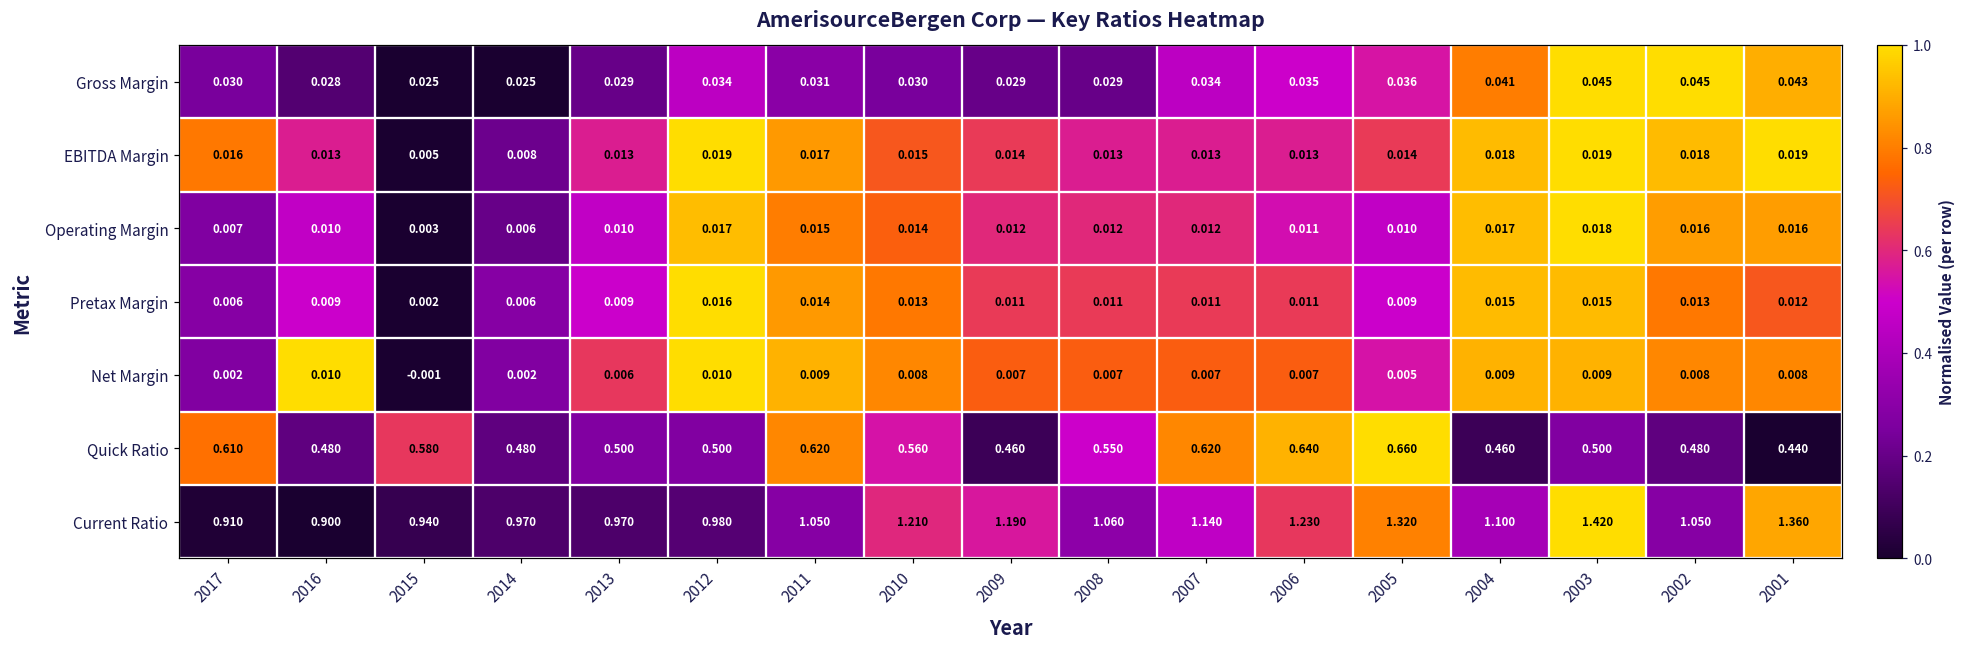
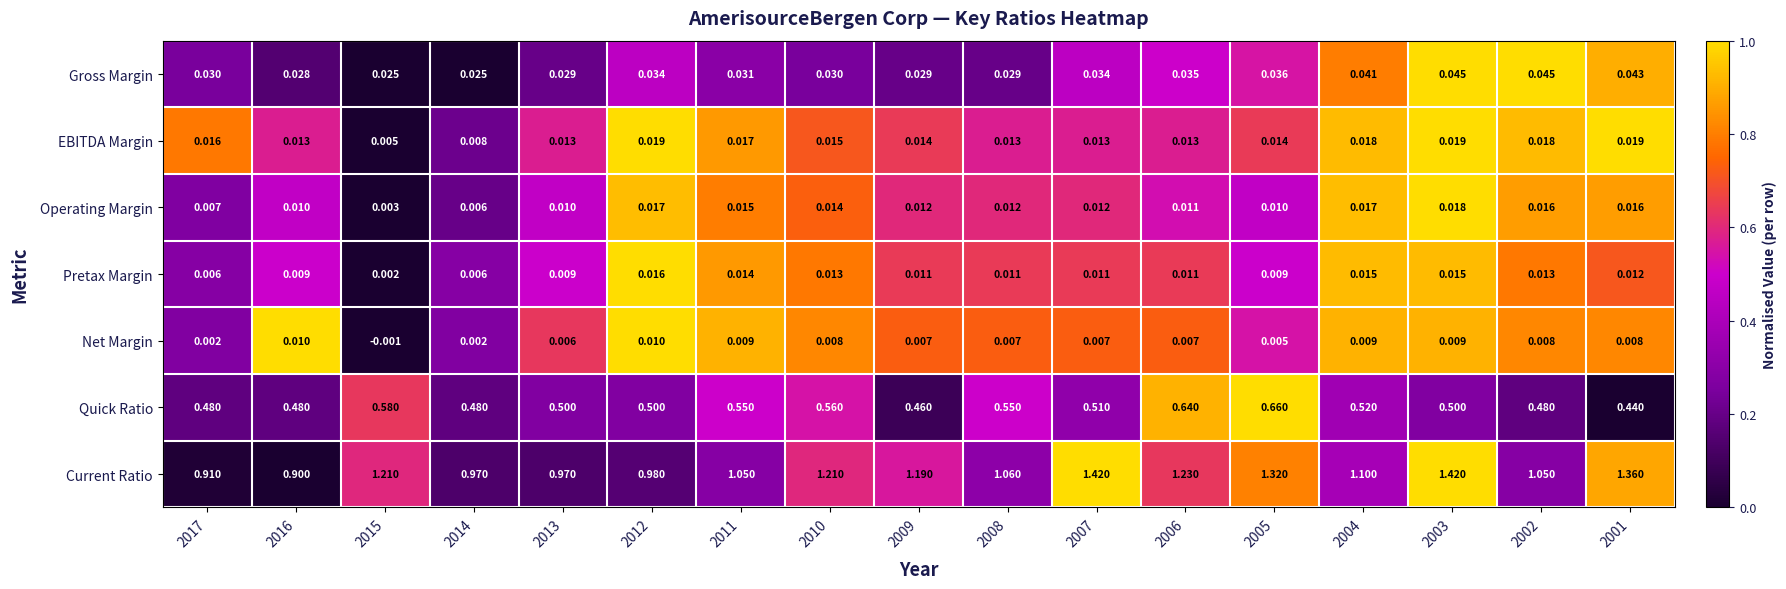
Quick Ratio, 2017: 0.610 -> 0.480
Quick Ratio, 2011: 0.620 -> 0.550
Quick Ratio, 2007: 0.620 -> 0.510
Quick Ratio, 2004: 0.460 -> 0.520
Current Ratio, 2015: 0.940 -> 1.210
Current Ratio, 2007: 1.140 -> 1.420
